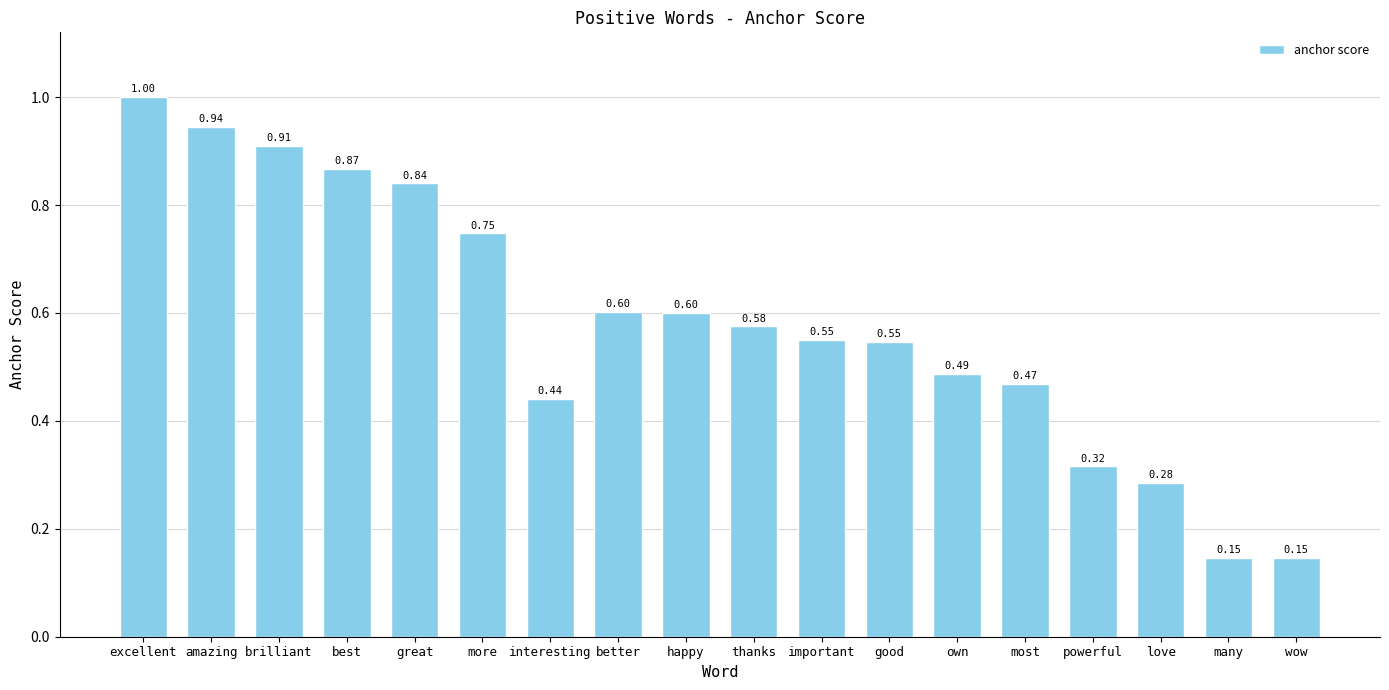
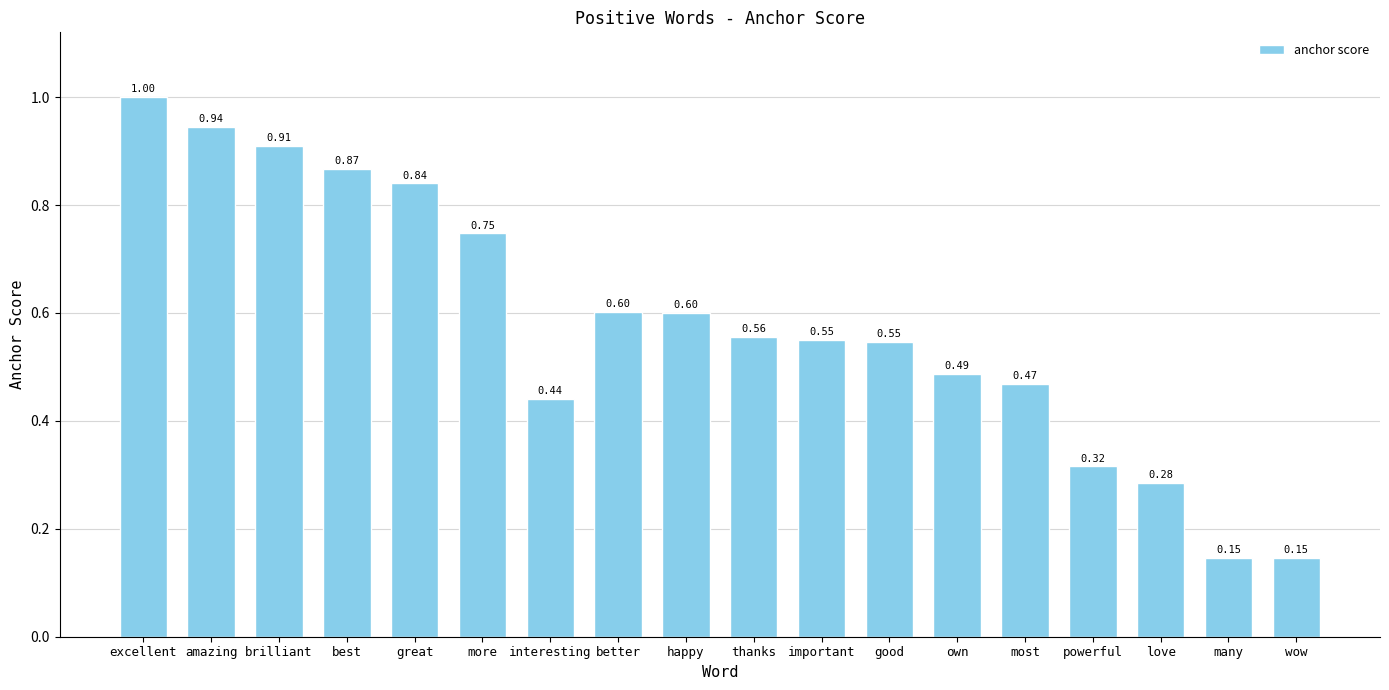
thanks: 0.58 -> 0.56
